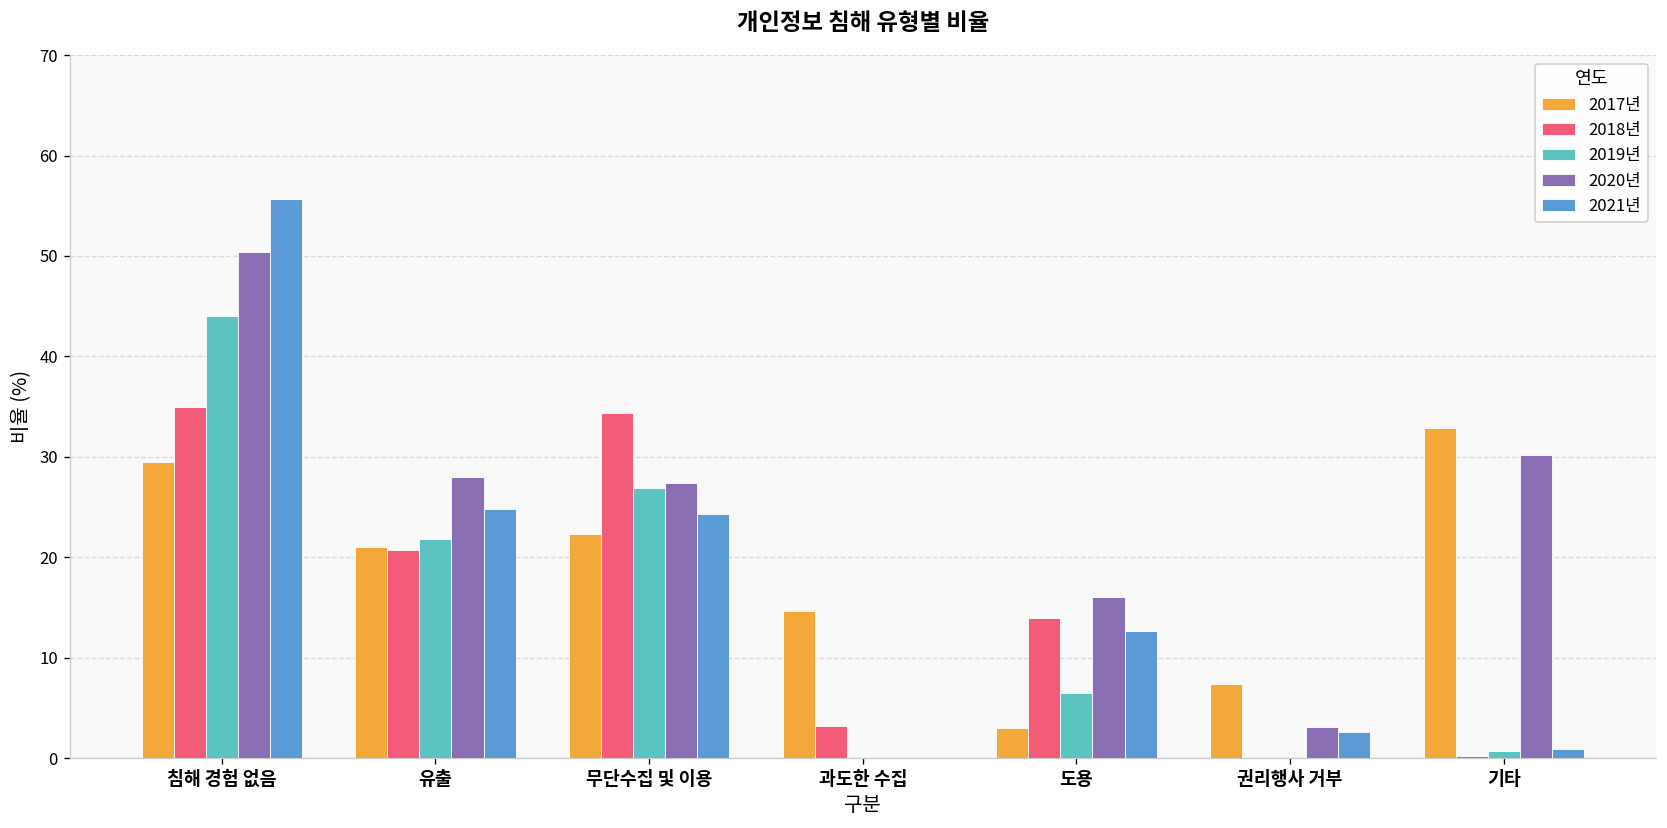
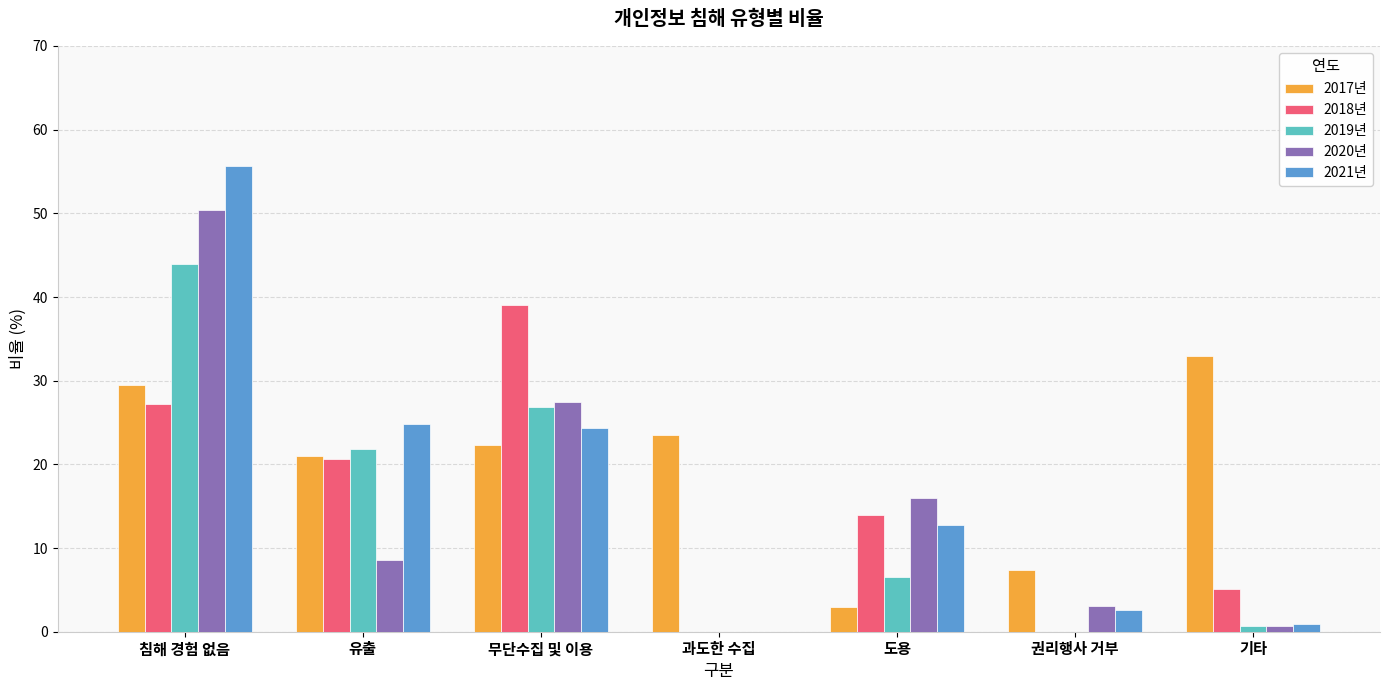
2018년, 침해 경험 없음: 35 -> 27
2020년, 유출: 28 -> 9
2018년, 무단수집 및 이용: 34 -> 39
2017년, 과도한 수집: 15 -> 24
2018년, 과도한 수집: 3 -> 0
2018년, 기타: 0 -> 5
2020년, 기타: 30 -> 1
